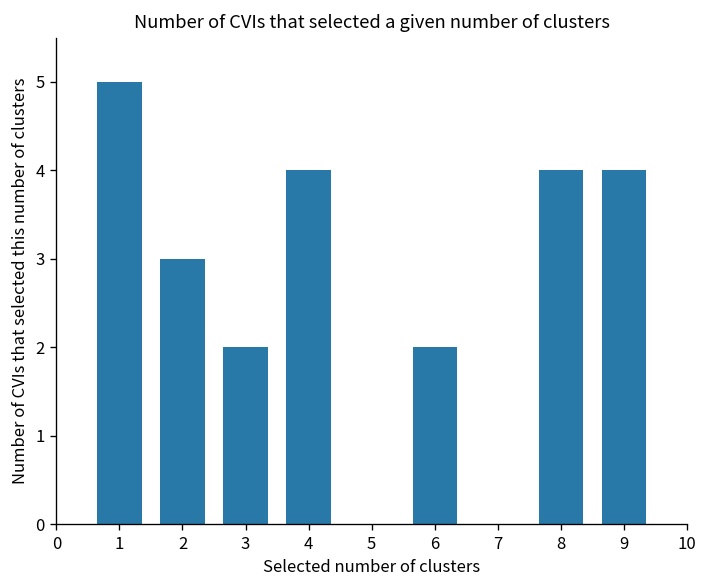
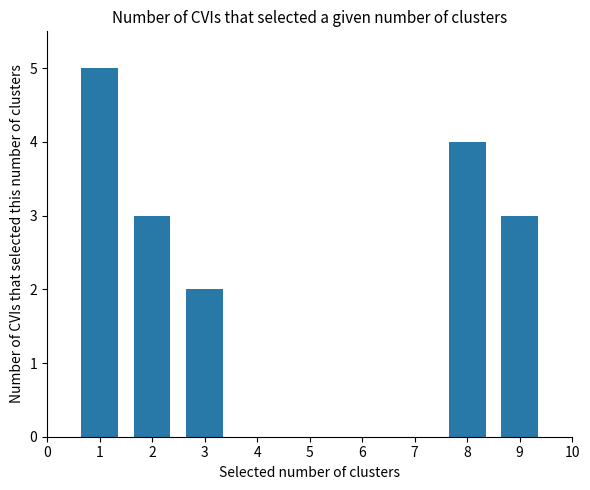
4: 4 -> 0
6: 2 -> 0
9: 4 -> 3
